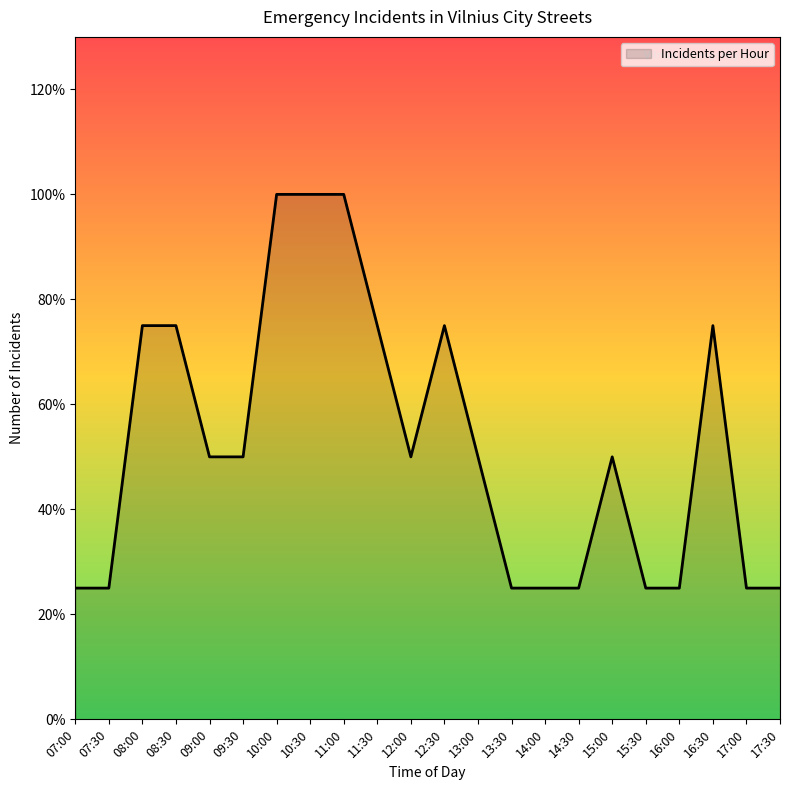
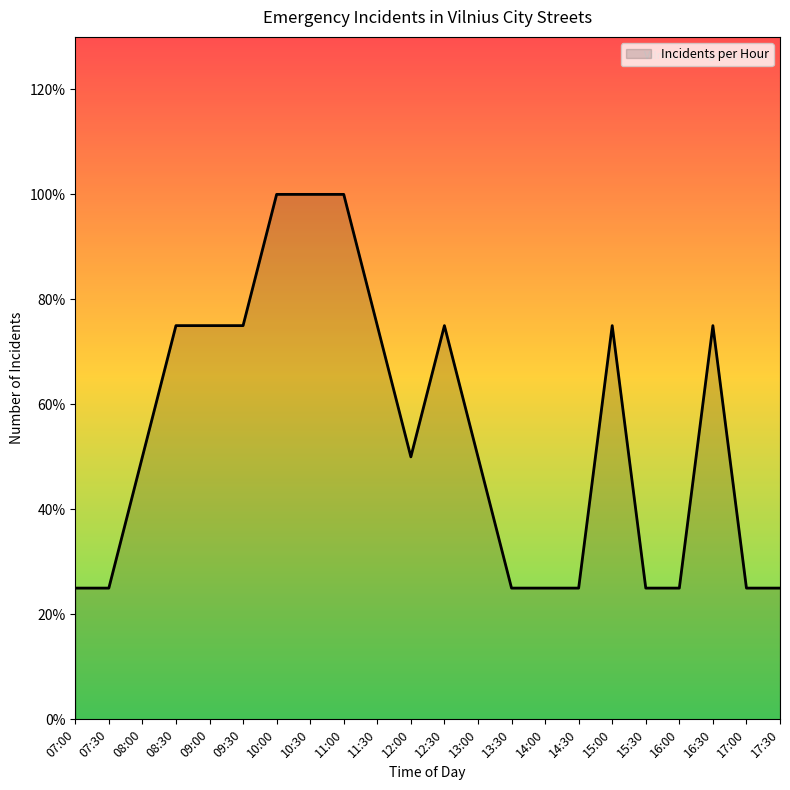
08:00: 75% -> 50%
09:00: 50% -> 75%
09:30: 50% -> 75%
15:00: 50% -> 75%
